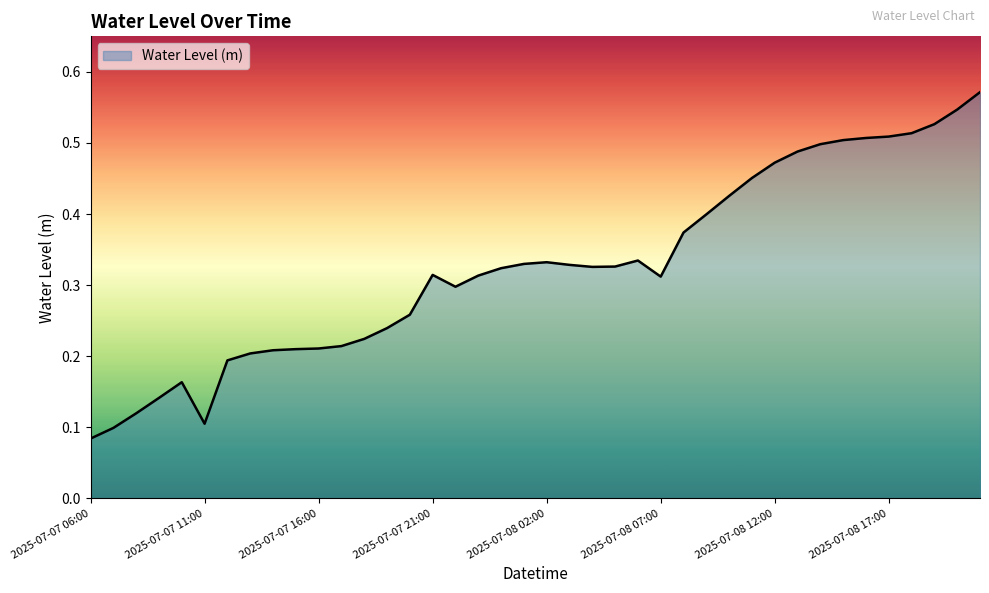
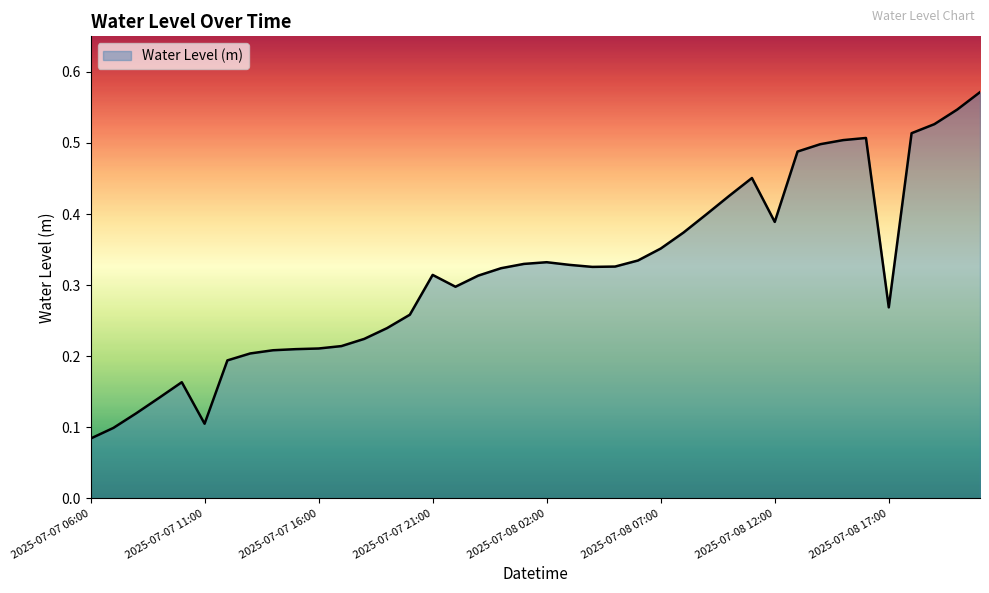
2025-07-08 07:00: 0.31 -> 0.35
2025-07-08 12:00: 0.47 -> 0.39
2025-07-08 17:00: 0.51 -> 0.27
